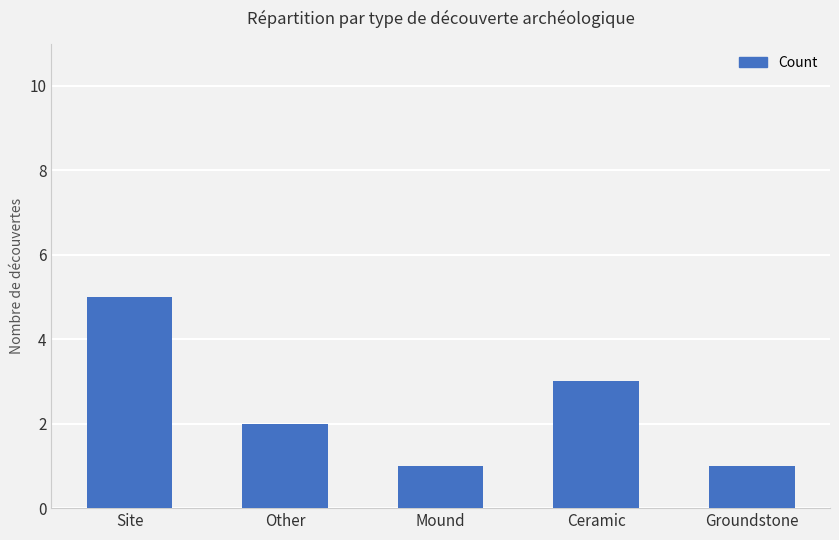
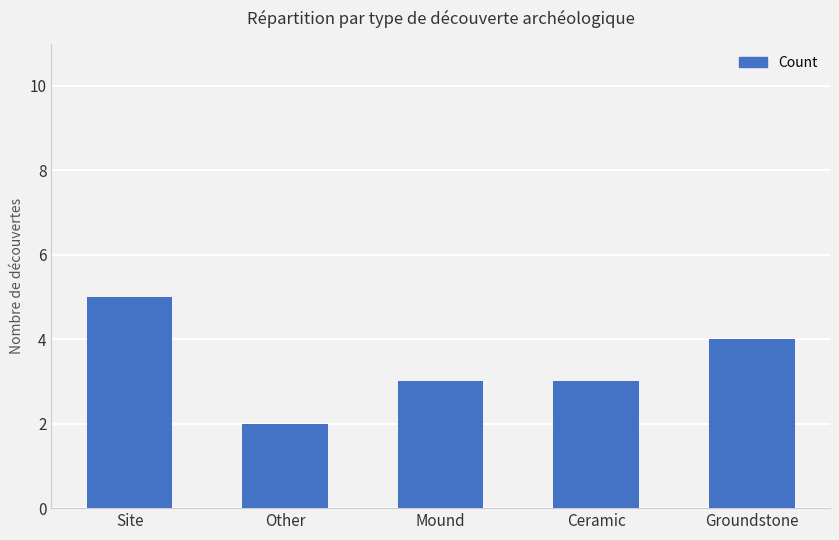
Mound: 1 -> 3
Groundstone: 1 -> 4
